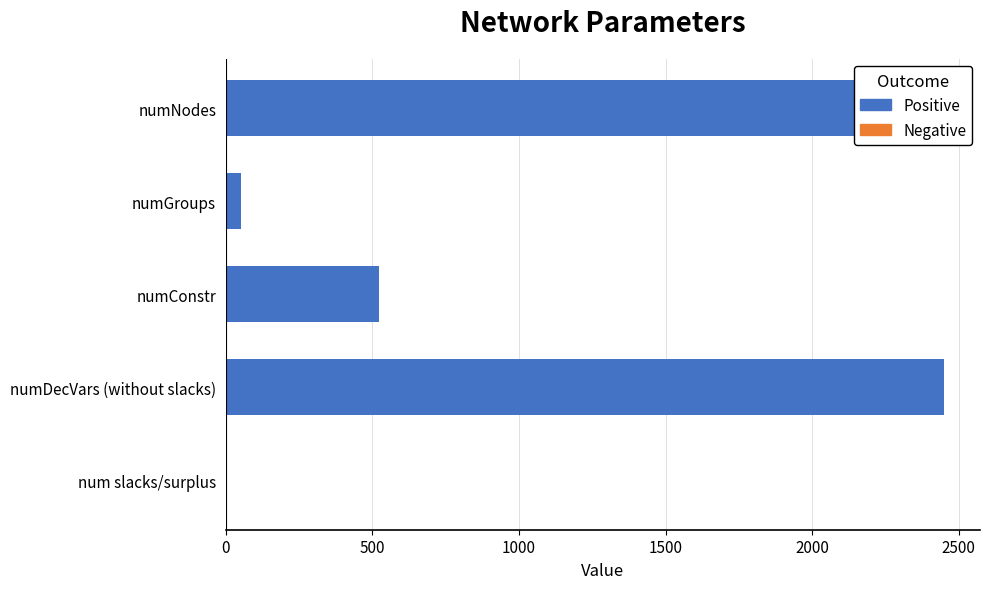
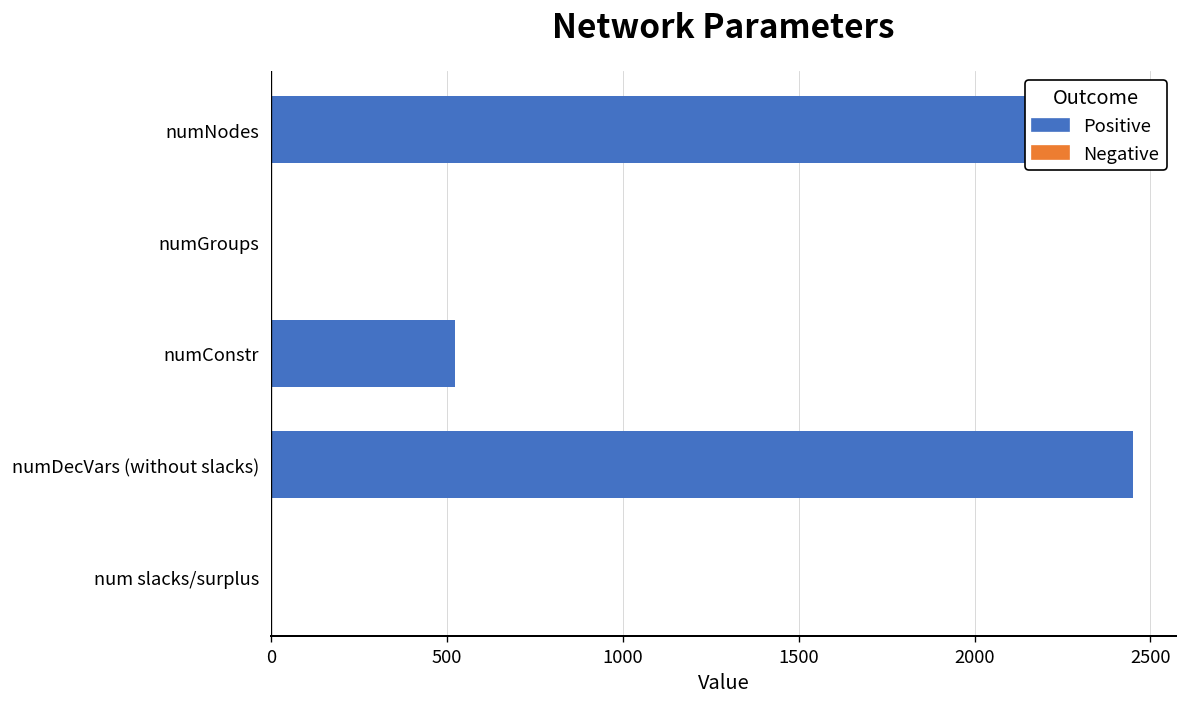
numGroups: 50 -> 0
